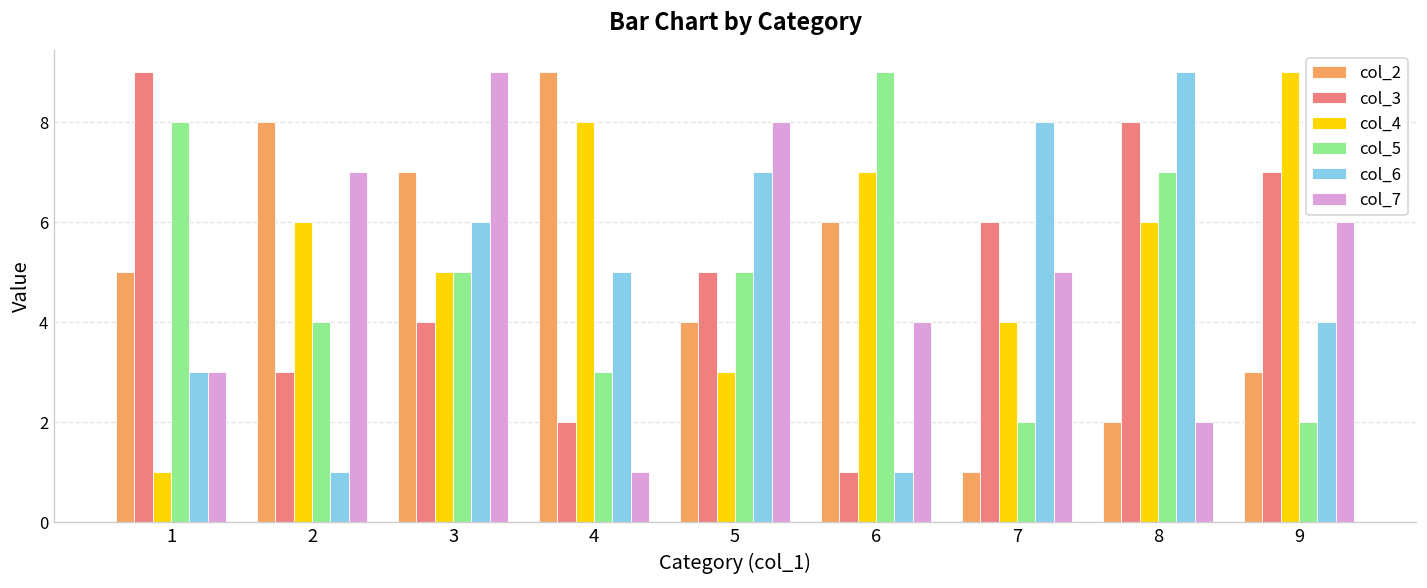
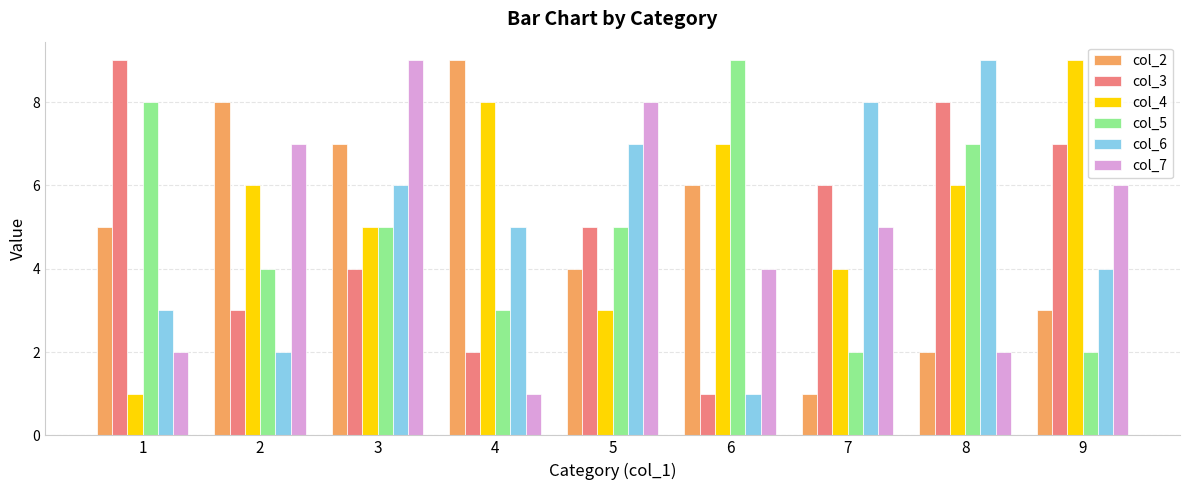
col_7, 1: 3 -> 2
col_6, 2: 1 -> 2
